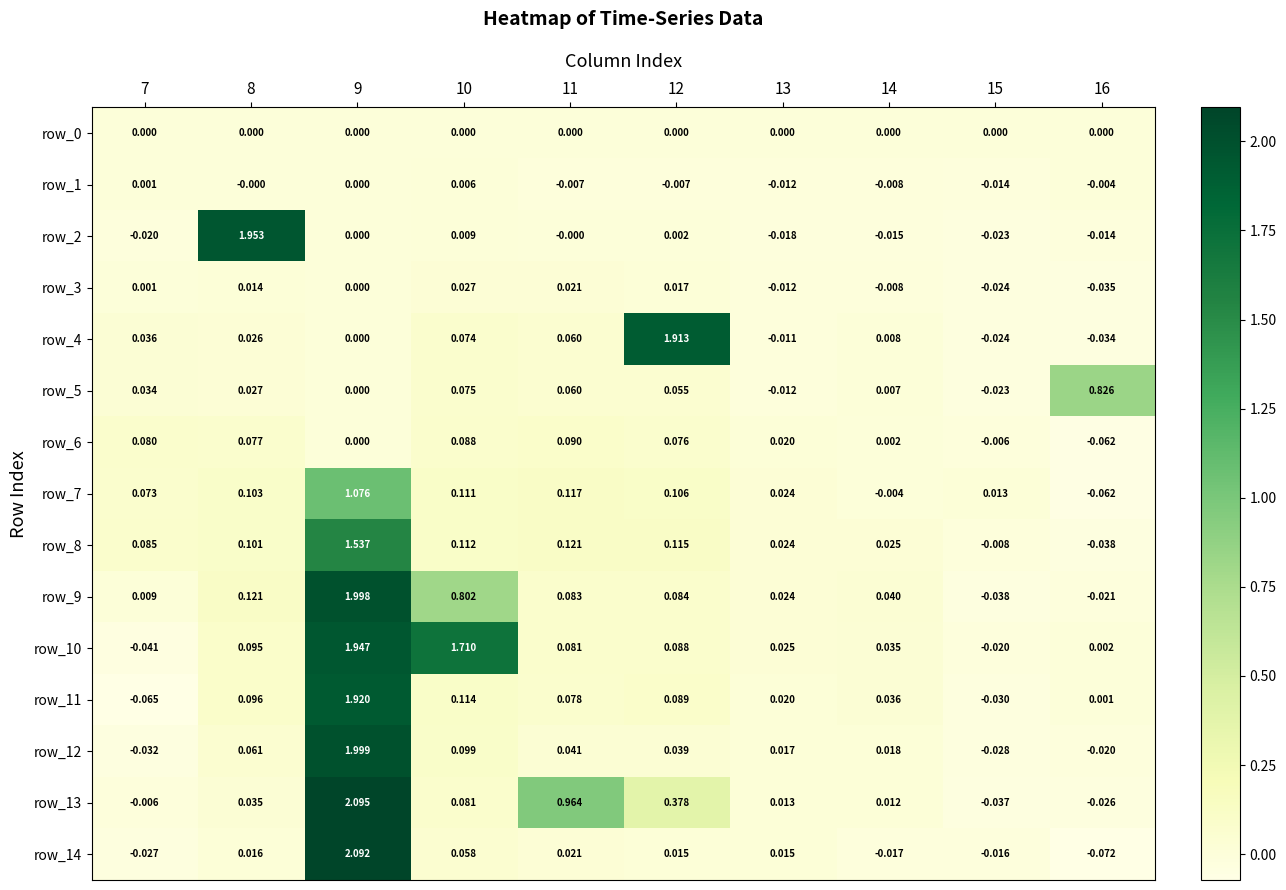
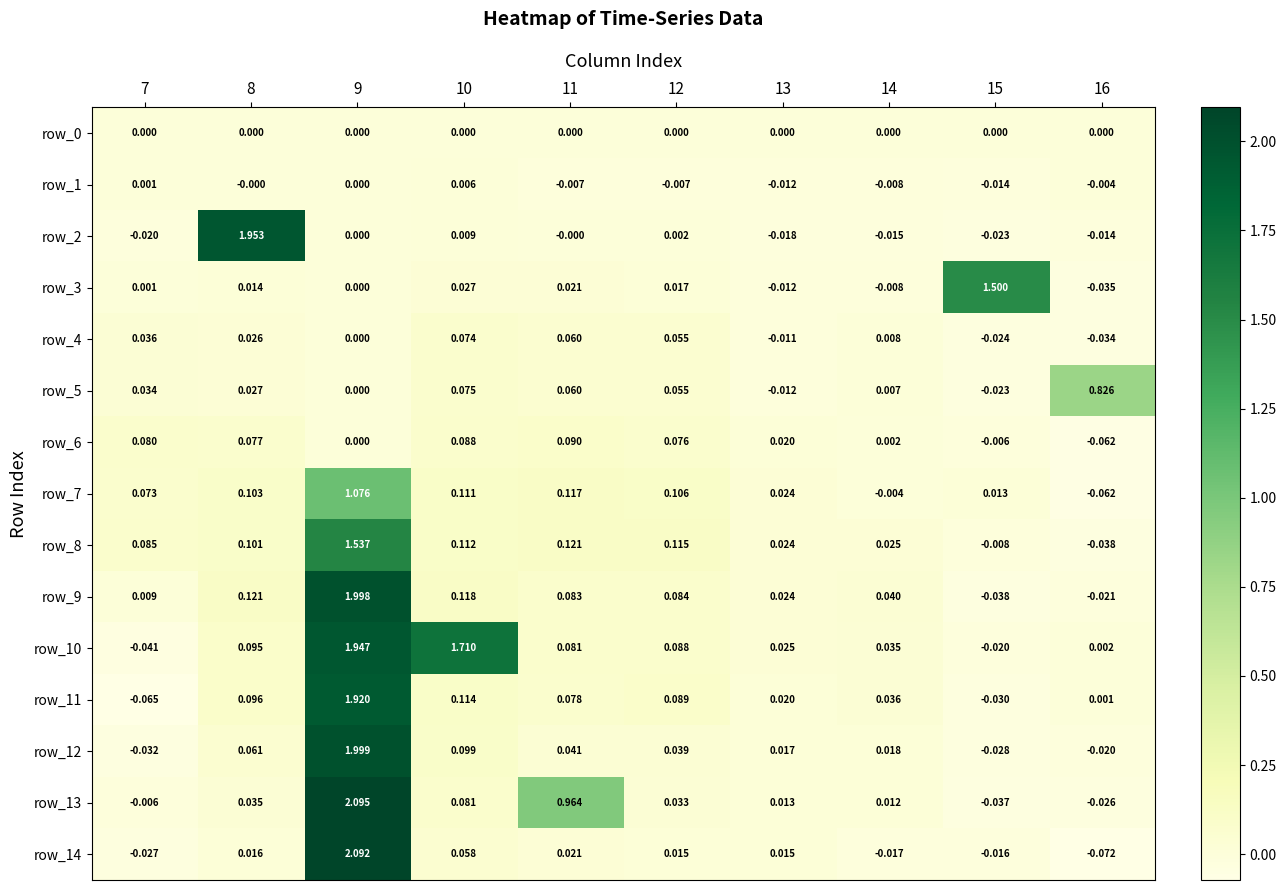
row_3, 15: -0.024 -> 1.500
row_4, 12: 1.913 -> 0.055
row_9, 10: 0.802 -> 0.118
row_13, 12: 0.378 -> 0.033
